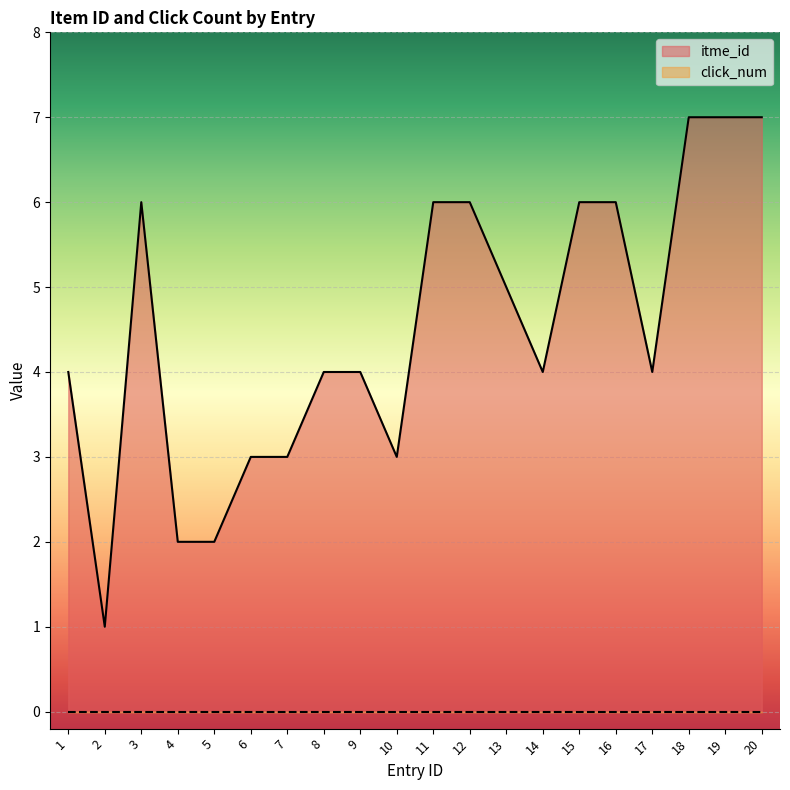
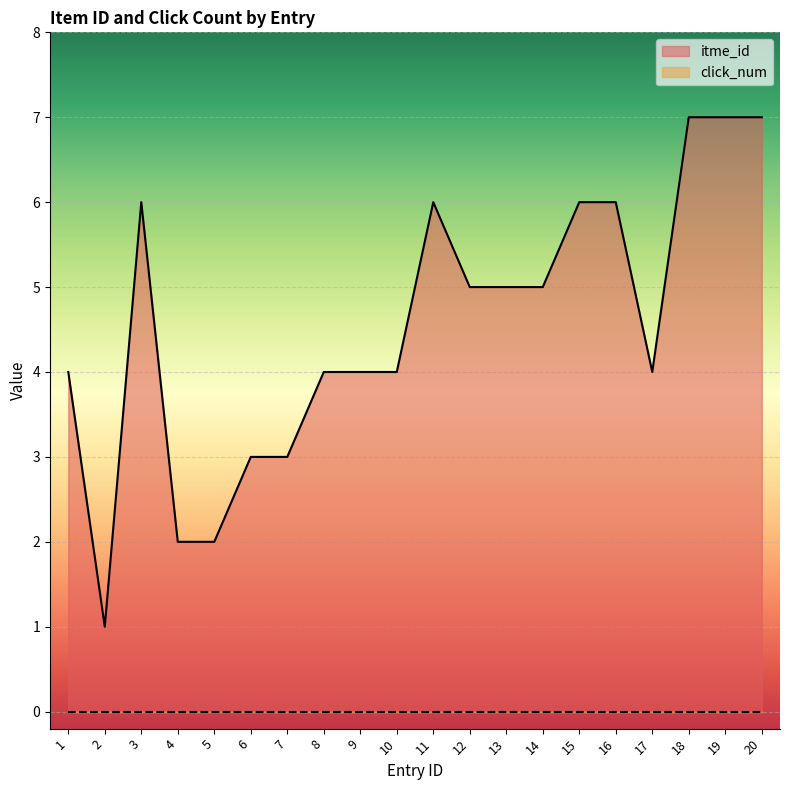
itme_id, 10: 3 -> 4
itme_id, 12: 6 -> 5
itme_id, 14: 4 -> 5
